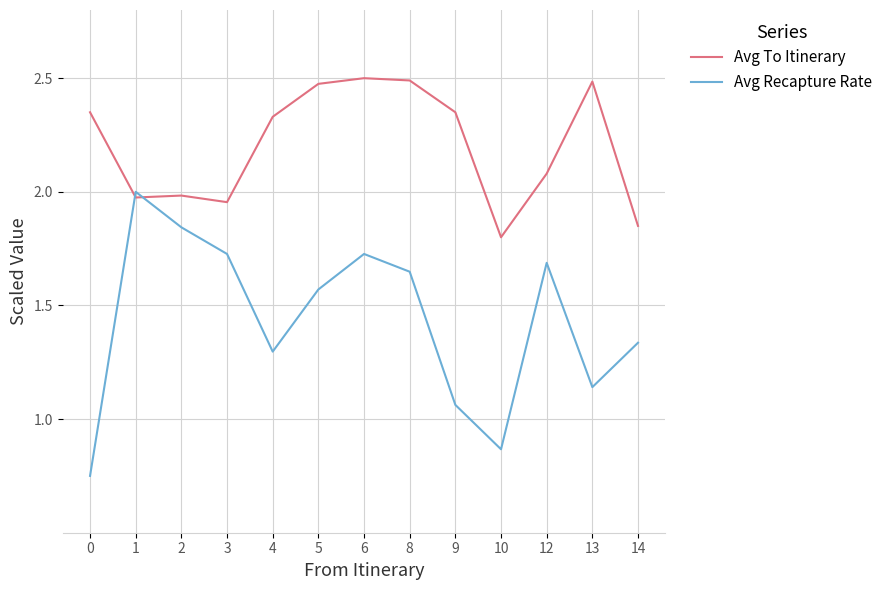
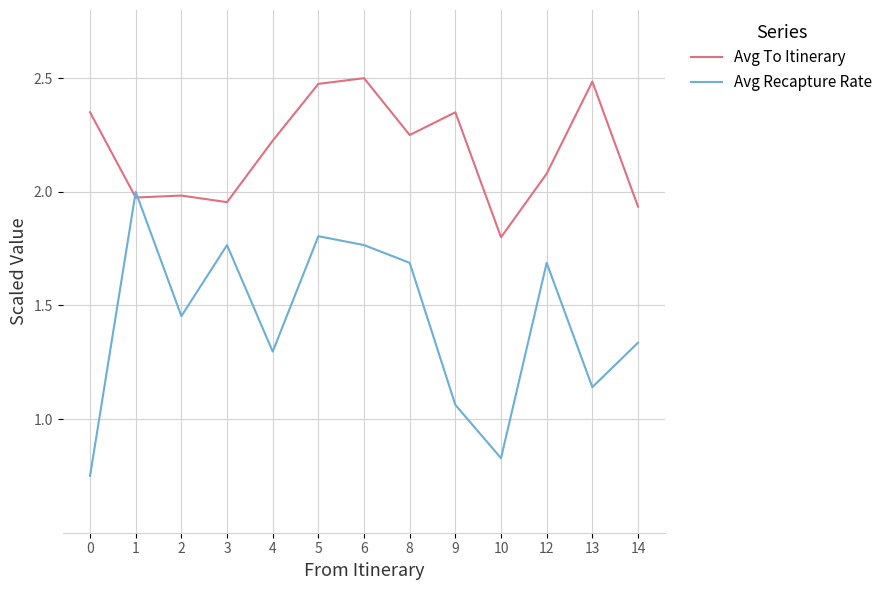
Avg Recapture Rate, 2: 1.84 -> 1.45
Avg Recapture Rate, 3: 1.73 -> 1.77
Avg To Itinerary, 4: 2.33 -> 2.23
Avg Recapture Rate, 5: 1.57 -> 1.80
Avg Recapture Rate, 6: 1.73 -> 1.77
Avg To Itinerary, 8: 2.49 -> 2.25
Avg Recapture Rate, 8: 1.65 -> 1.69
Avg Recapture Rate, 10: 0.87 -> 0.83
Avg To Itinerary, 14: 1.85 -> 1.94
